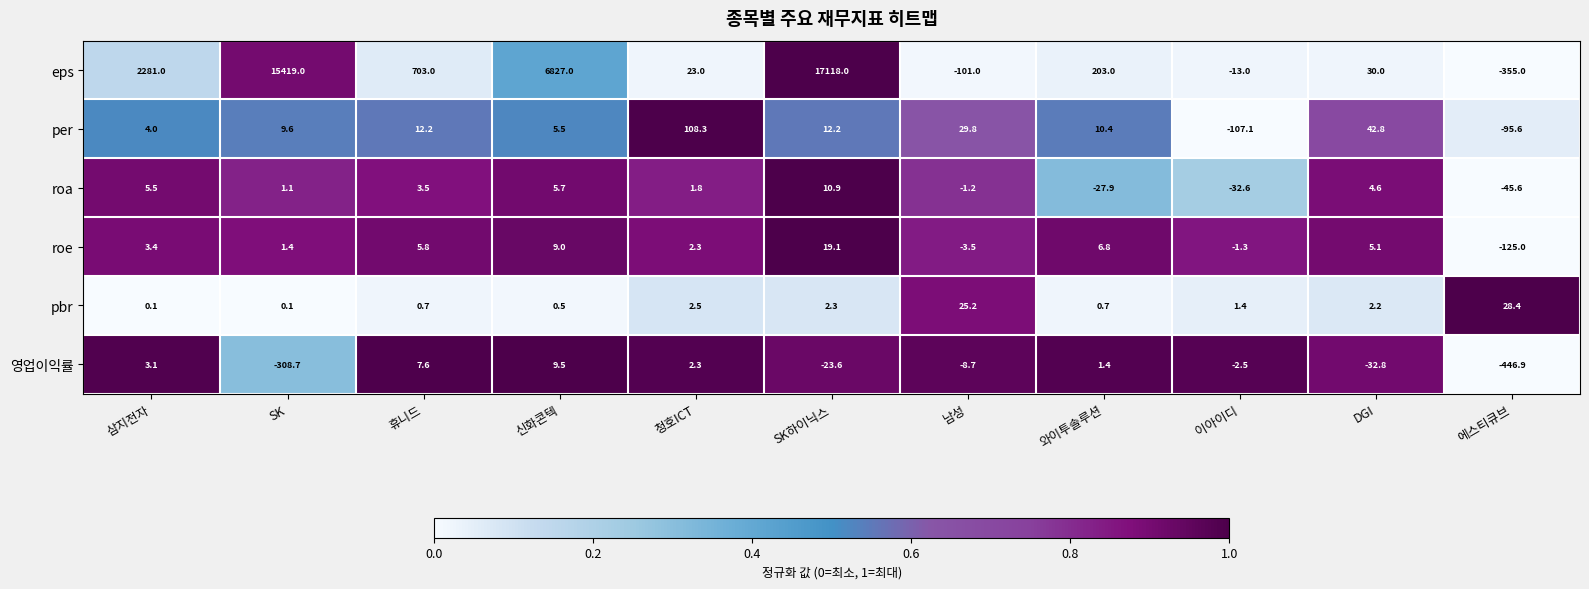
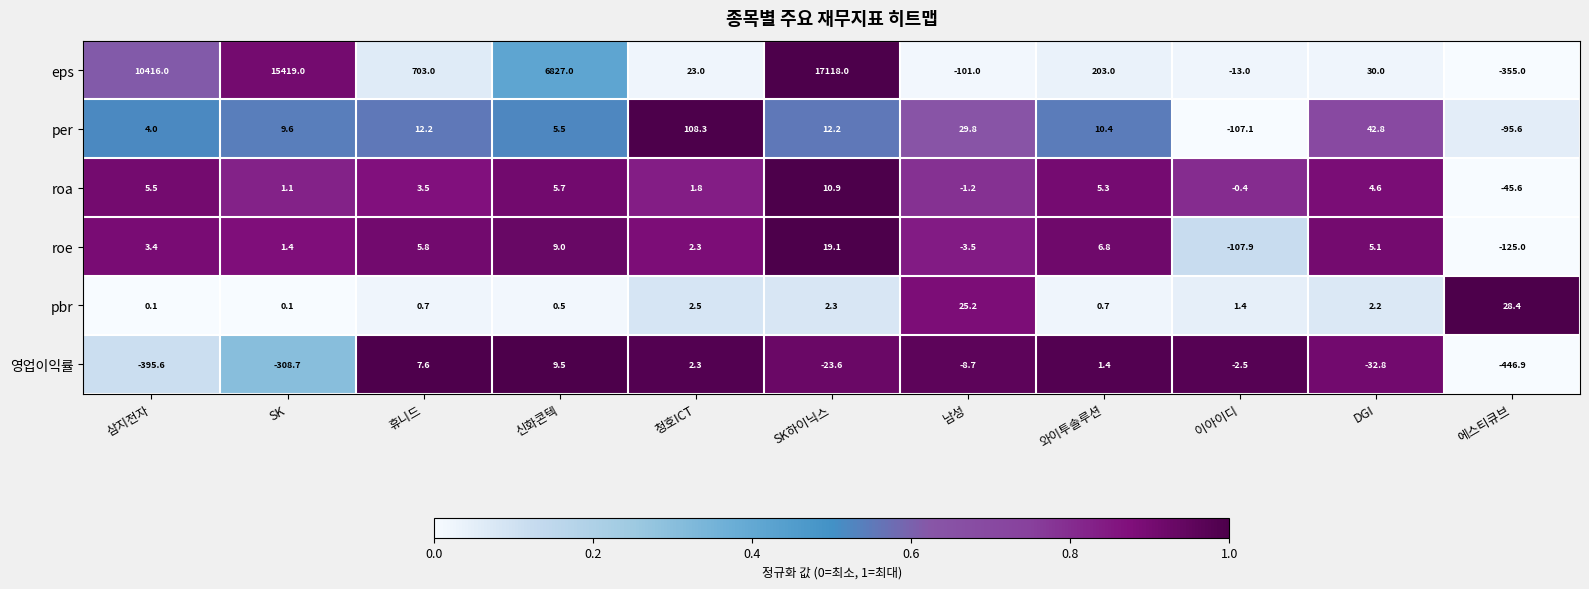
eps, 삼지전자: 2281.0 -> 10416.0
roa, 와이투솔루션: -27.9 -> 5.3
roa, 이아이디: -32.6 -> -0.4
roe, 이아이디: -1.3 -> -107.9
영업이익률, 삼지전자: 3.1 -> -395.6
